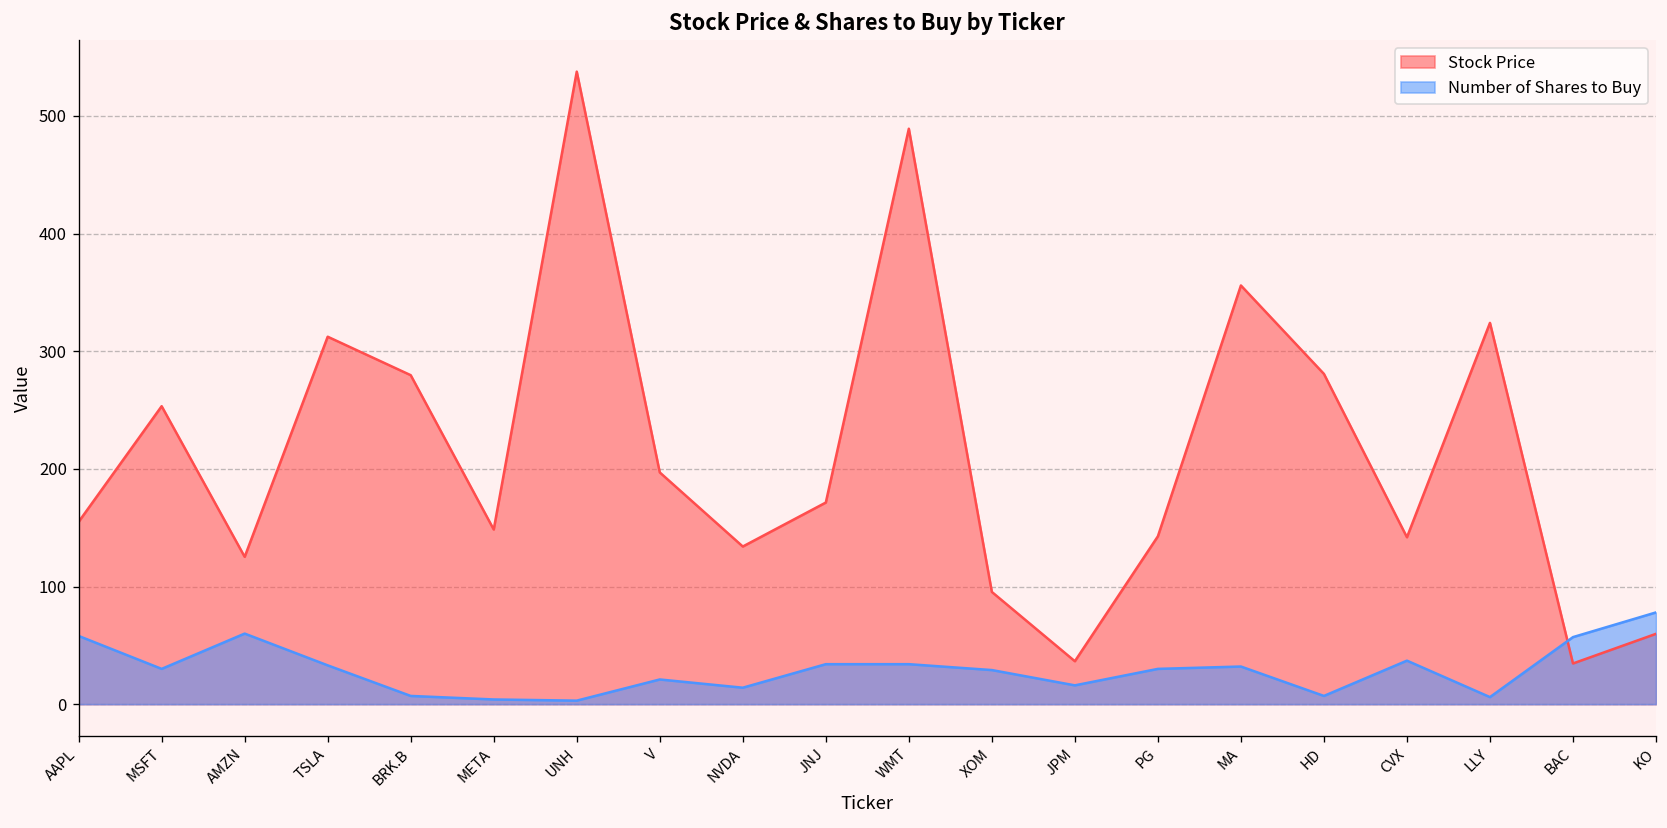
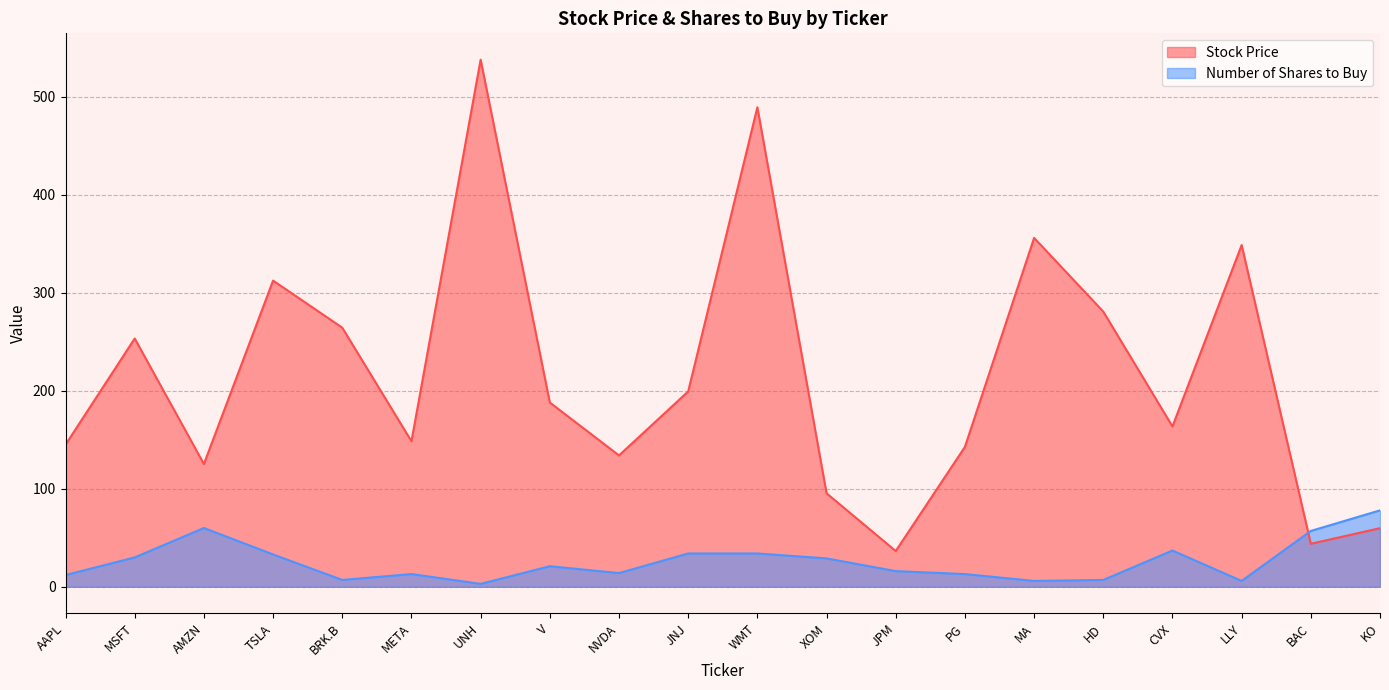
Stock Price, AAPL: 160 -> 150
Number of Shares to Buy, AAPL: 60 -> 10
Stock Price, BRK.B: 280 -> 260
Number of Shares to Buy, META: 0 -> 10
Stock Price, V: 200 -> 190
Stock Price, JNJ: 170 -> 200
Number of Shares to Buy, PG: 30 -> 10
Number of Shares to Buy, MA: 30 -> 10
Stock Price, CVX: 140 -> 160
Stock Price, LLY: 320 -> 350
Stock Price, BAC: 30 -> 40
